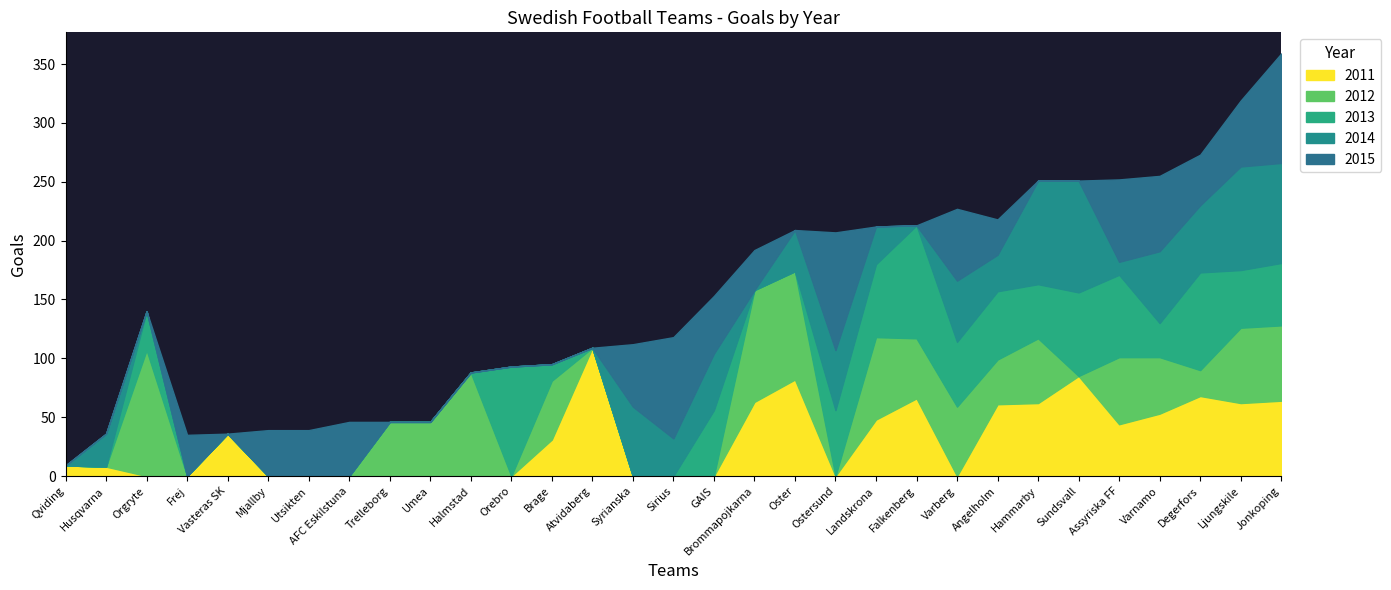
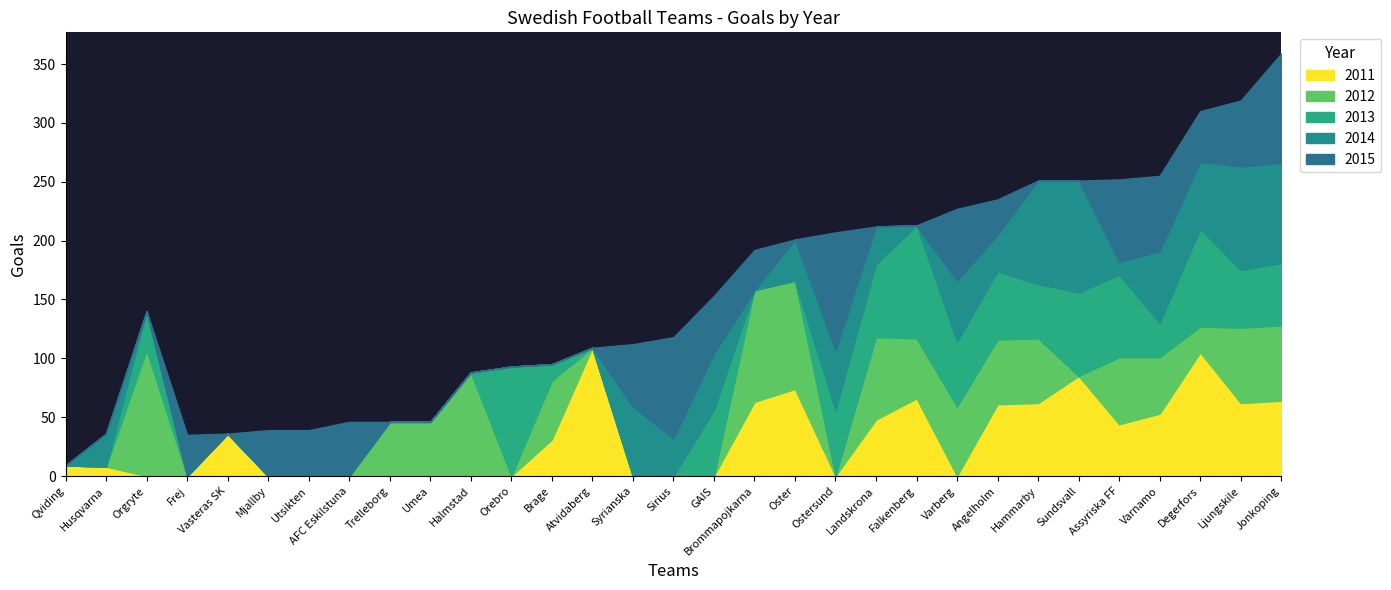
2011, Oster: 82 -> 74
2012, Angelholm: 38 -> 55
2011, Degerfors: 68 -> 105
